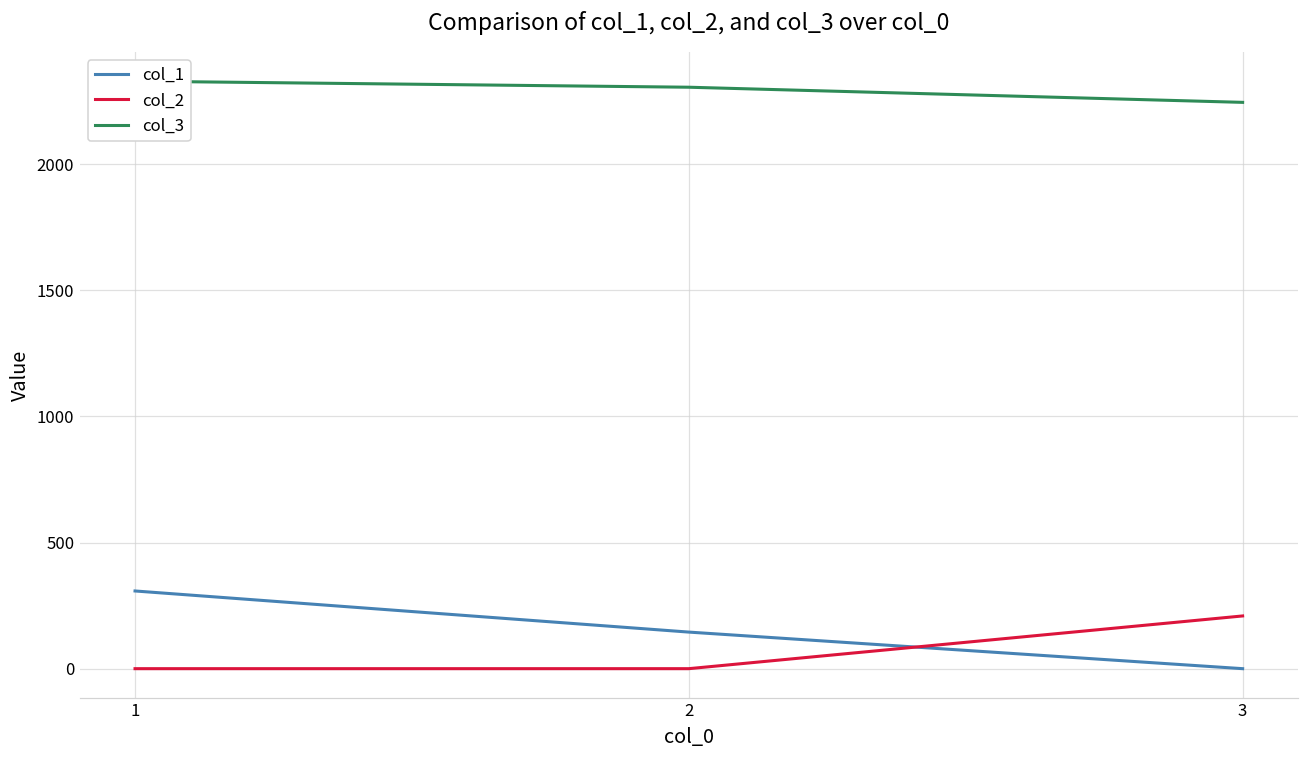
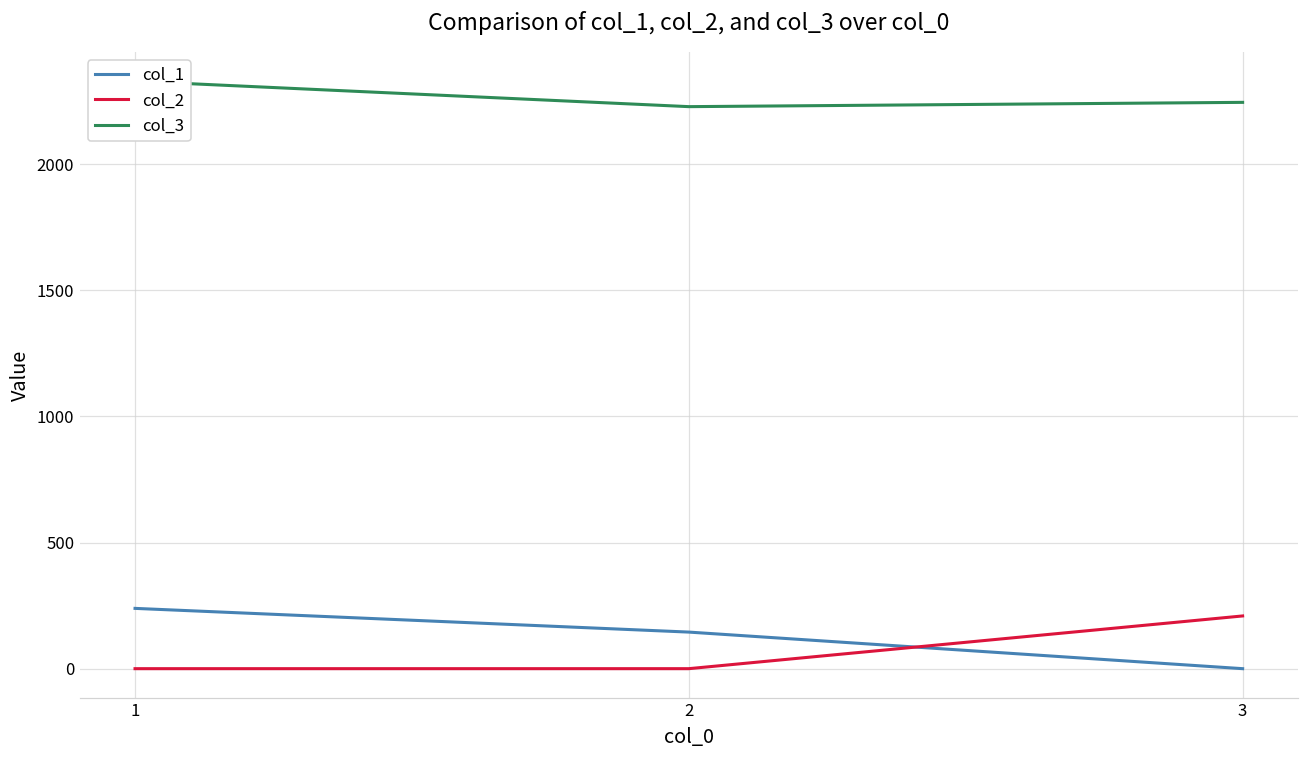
col_1, 1: 310 -> 240
col_3, 2: 2310 -> 2230
